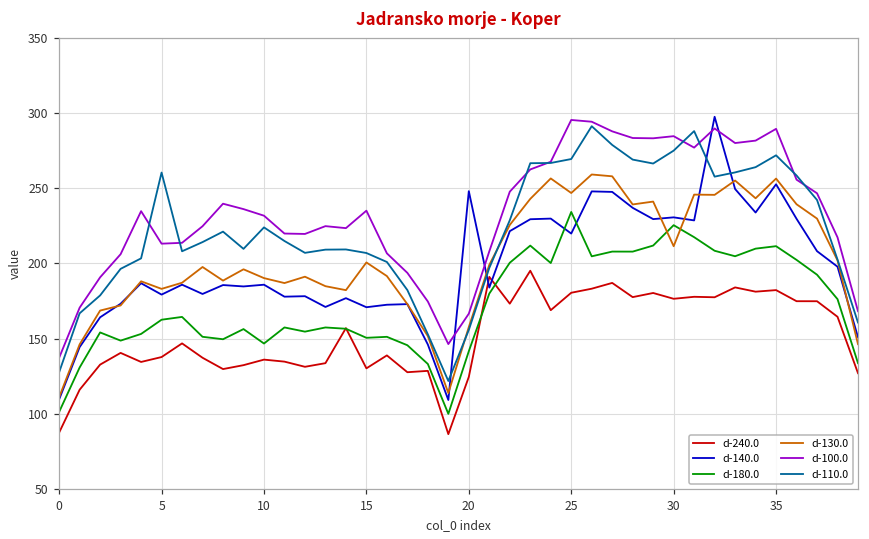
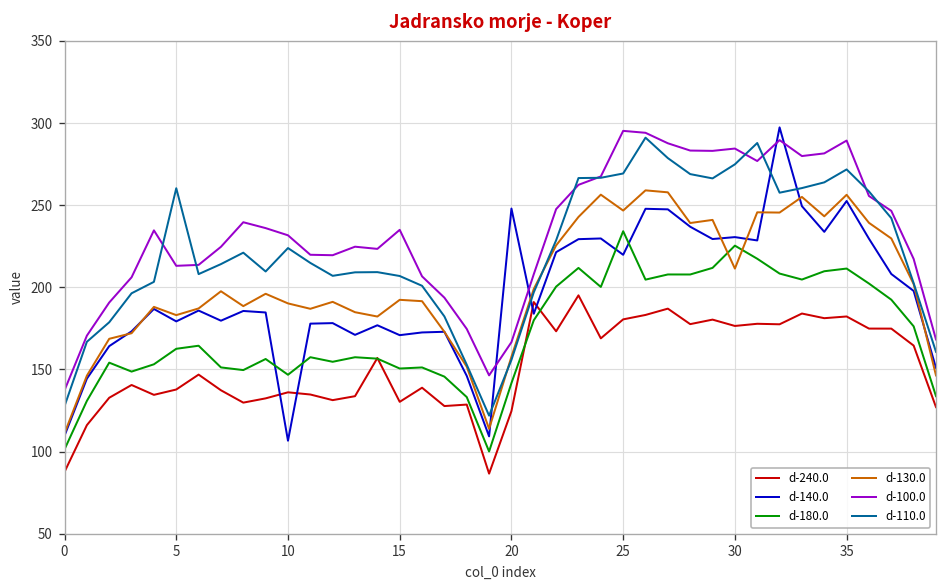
d-140.0, 10: 186 -> 107
d-130.0, 15: 201 -> 192
